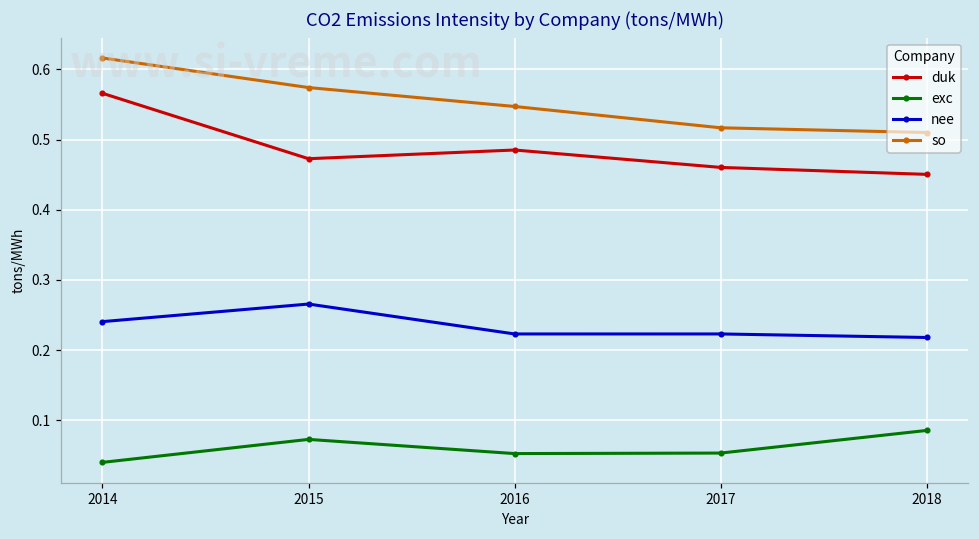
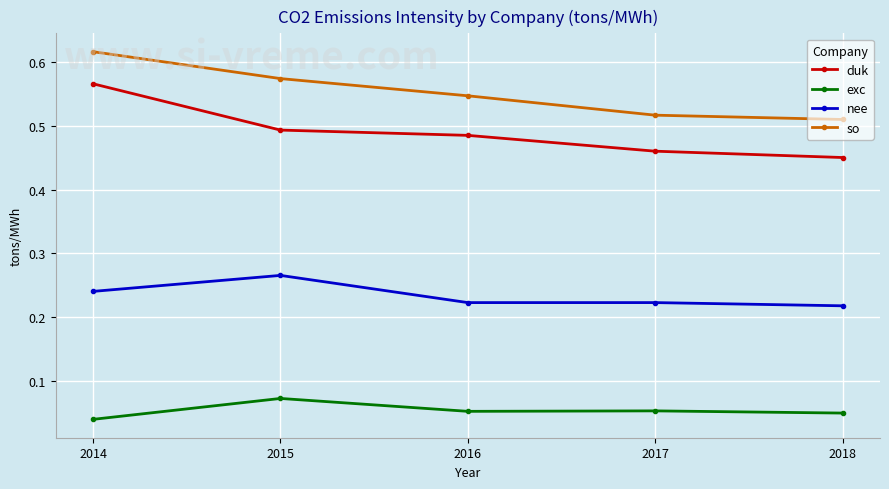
duk, 2015: 0.47 -> 0.49
exc, 2018: 0.09 -> 0.05
